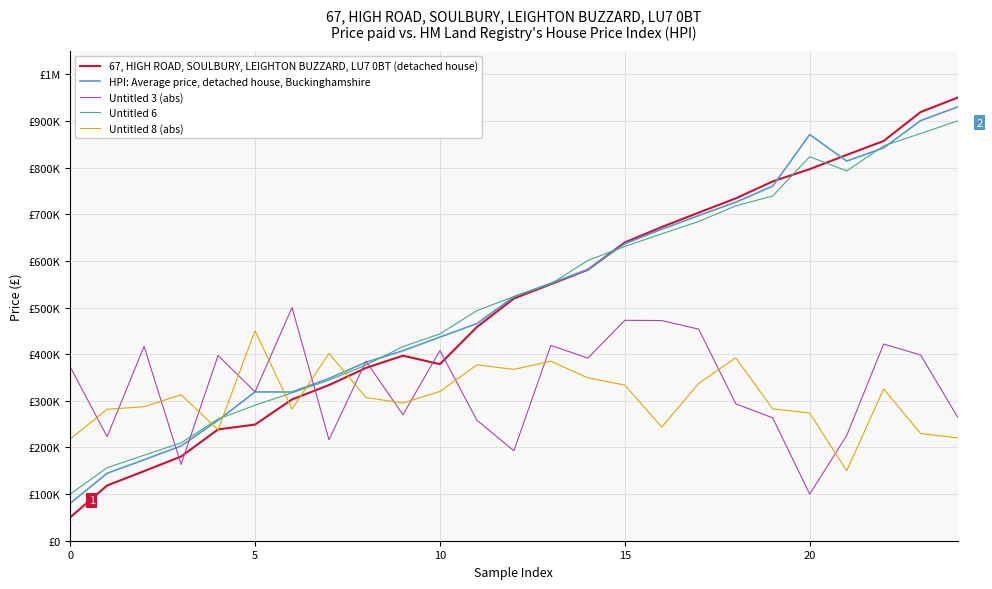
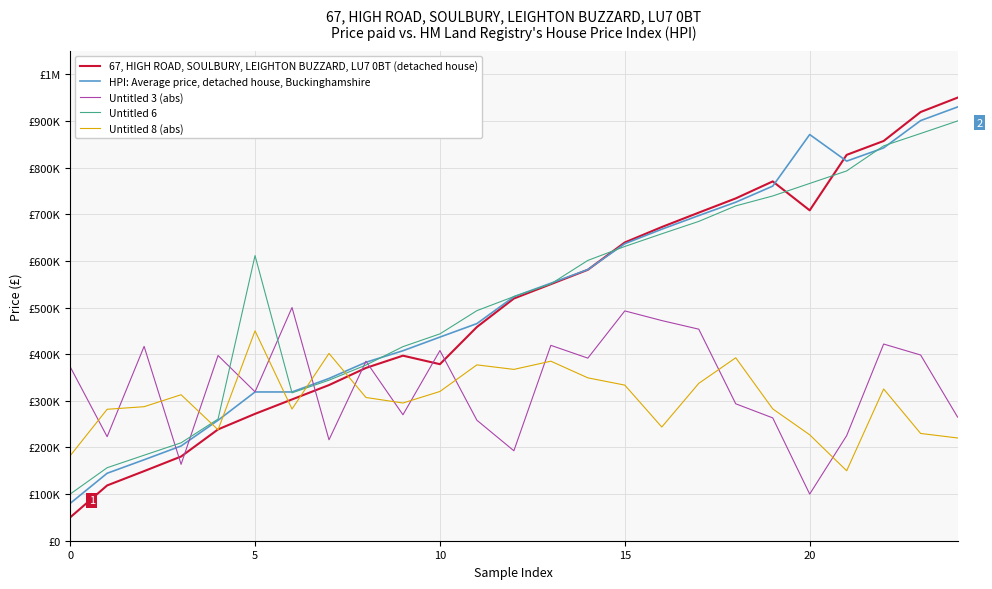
Untitled 8 (abs), 0: £220000 -> £180000
67, HIGH ROAD, SOULBURY, LEIGHTON BUZZARD, LU7 0BT (detached house), 5: £250000 -> £270000
Untitled 6, 5: £290000 -> £610000
Untitled 3 (abs), 15: £470000 -> £490000
67, HIGH ROAD, SOULBURY, LEIGHTON BUZZARD, LU7 0BT (detached house), 20: £800000 -> £710000
Untitled 6, 20: £820000 -> £770000
Untitled 8 (abs), 20: £270000 -> £230000
